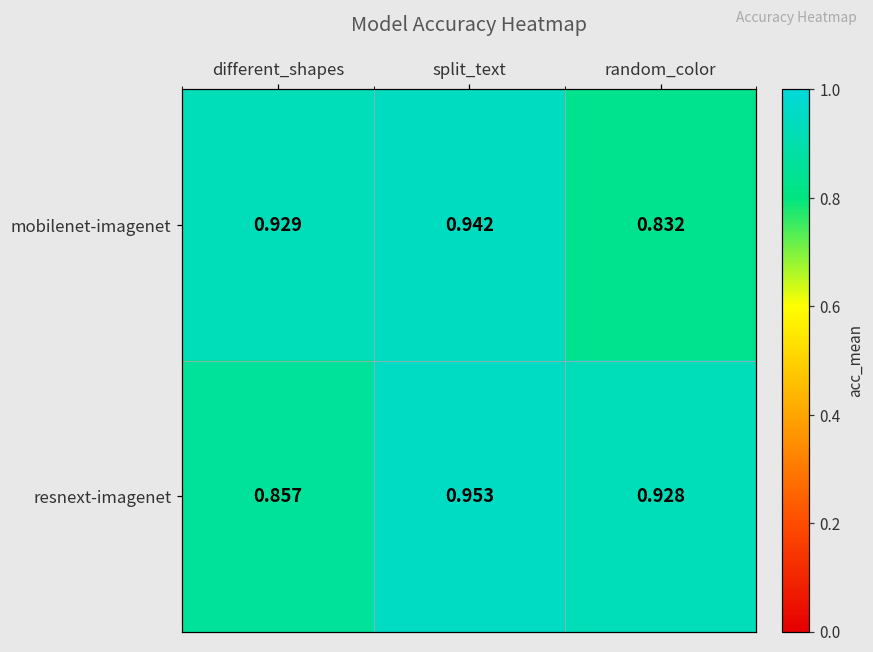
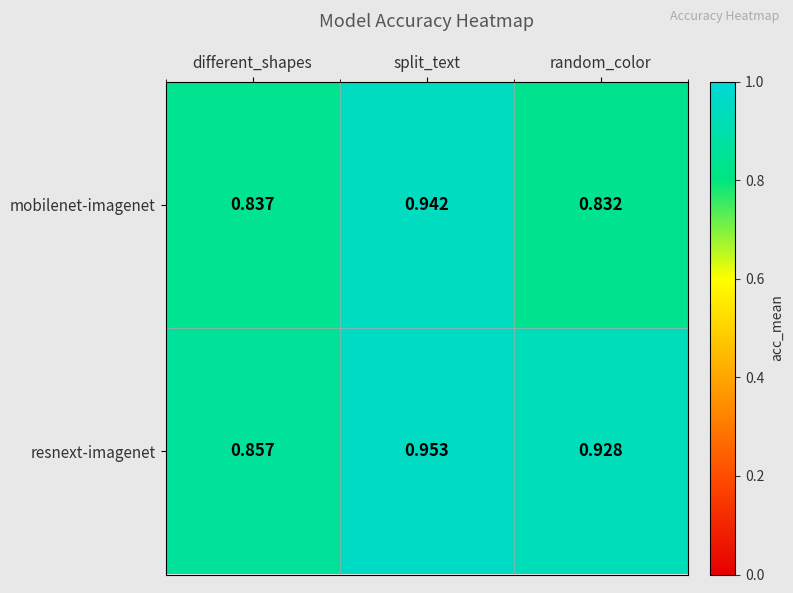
mobilenet-imagenet, different_shapes: 0.929 -> 0.837
